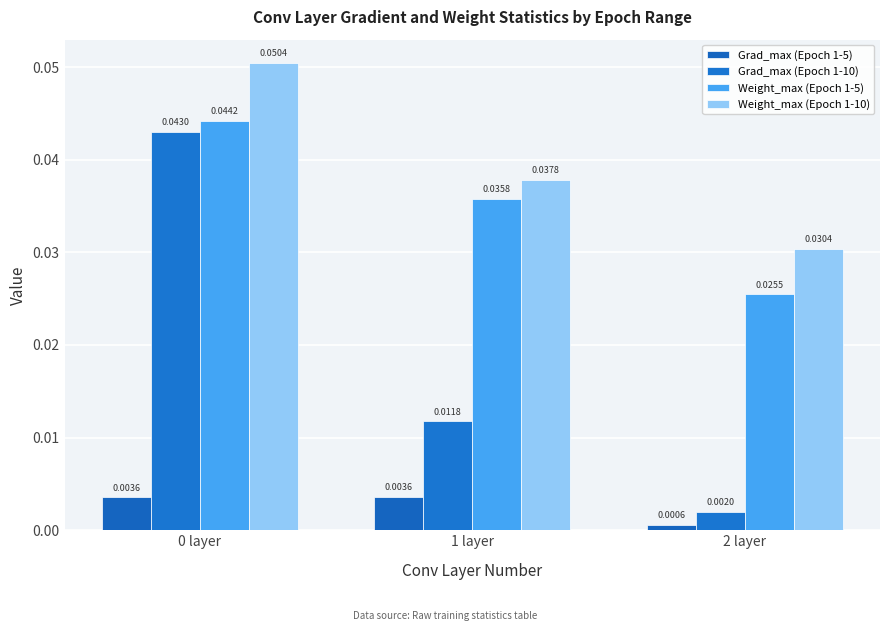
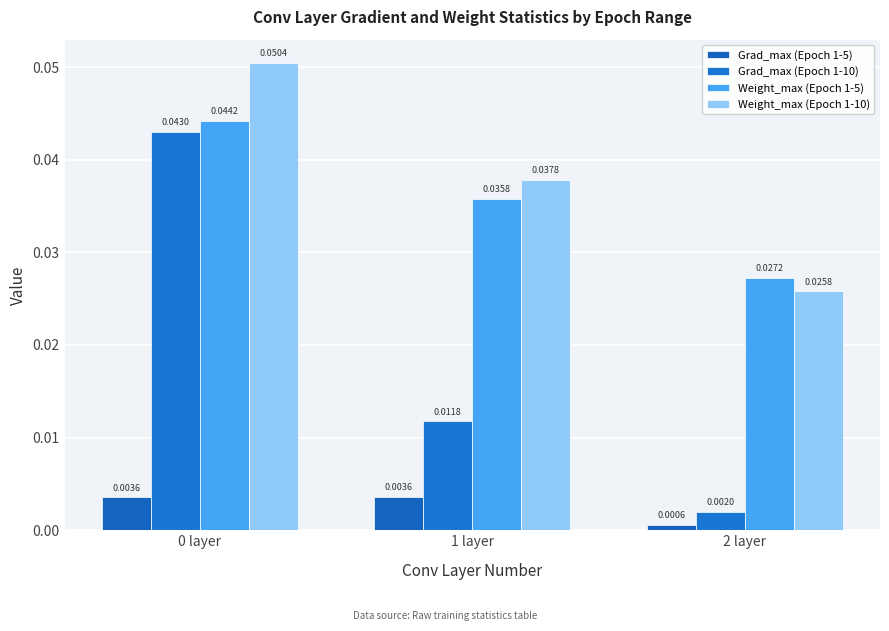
Weight_max (Epoch 1-5), 2 layer: 0.0255 -> 0.0272
Weight_max (Epoch 1-10), 2 layer: 0.0304 -> 0.0258
